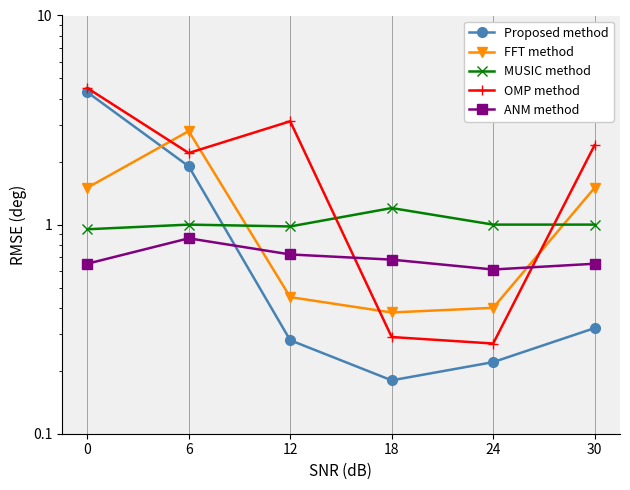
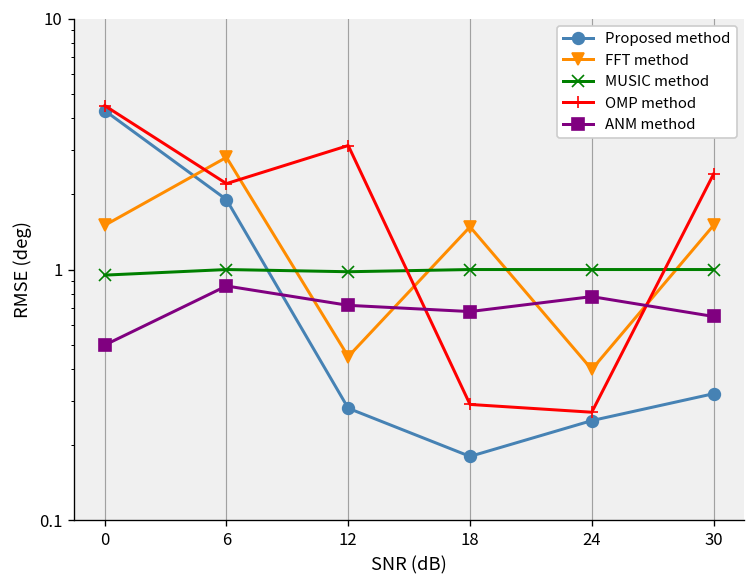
ANM method, 0: 0.65 -> 0.50
FFT method, 18: 0.38 -> 1.5
MUSIC method, 18: 1.2 -> 1.0
Proposed method, 24: 0.22 -> 0.25
ANM method, 24: 0.61 -> 0.78
